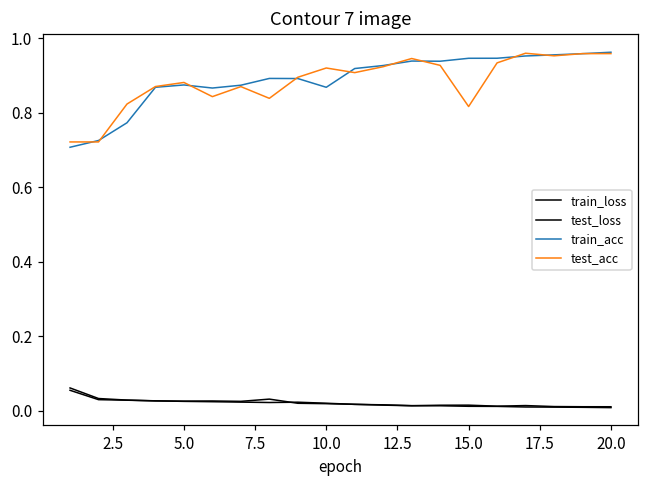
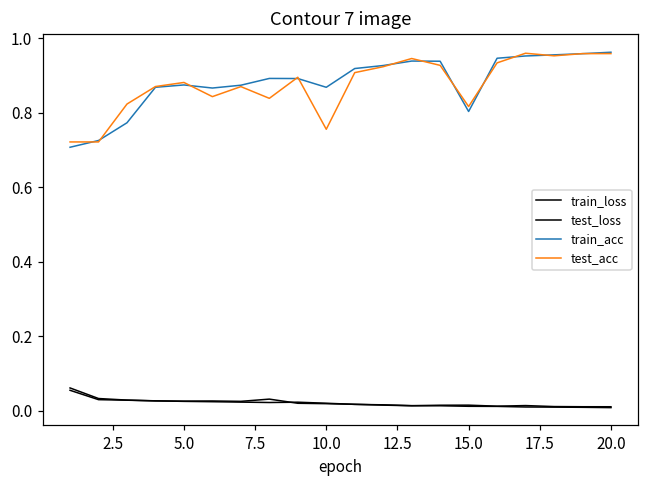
test_acc, 10.0: 0.92 -> 0.76
train_acc, 15.0: 0.95 -> 0.80
